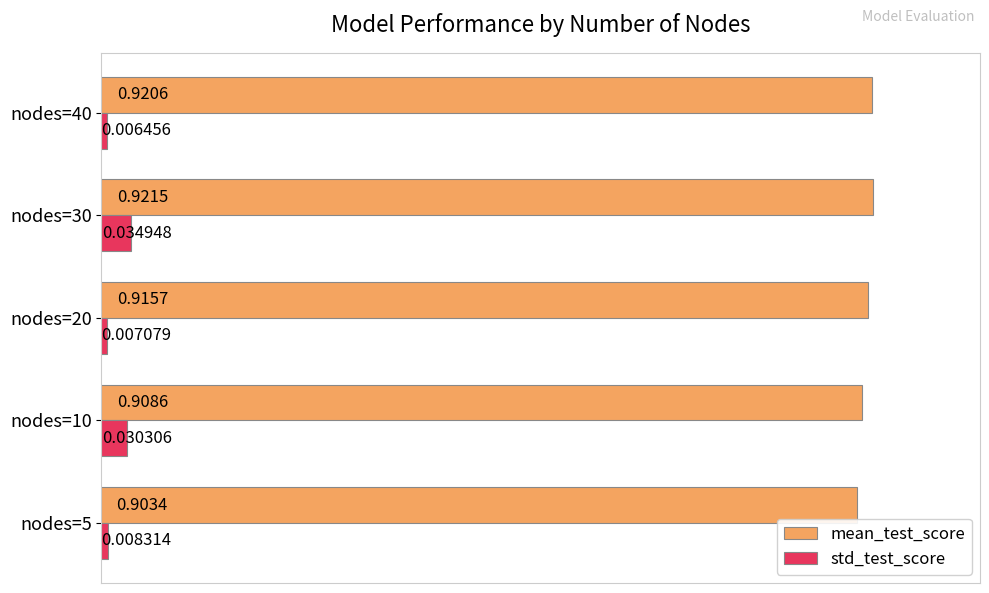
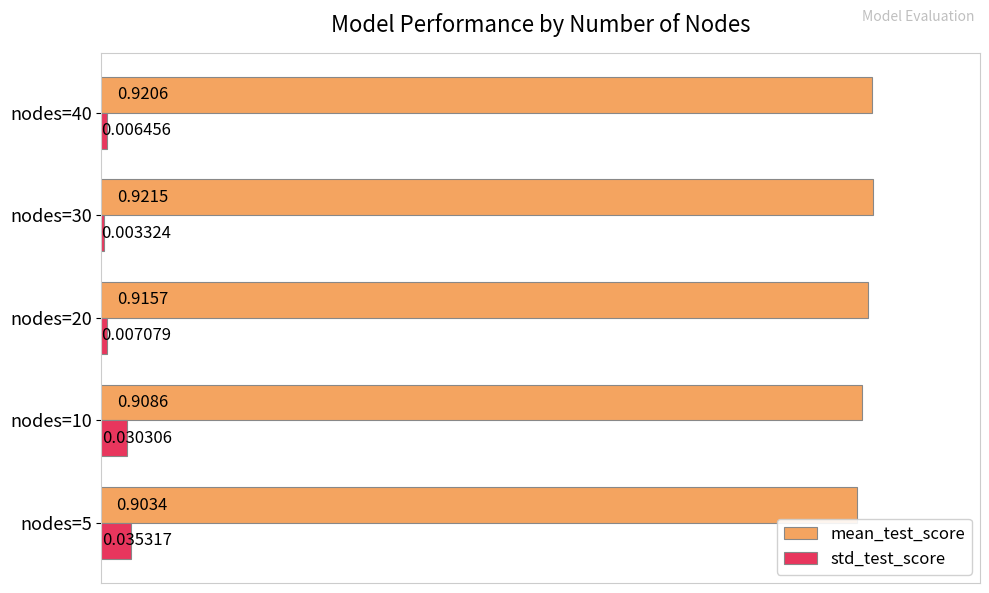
std_test_score, nodes=30: 0.034948 -> 0.003324
std_test_score, nodes=5: 0.008314 -> 0.035317
